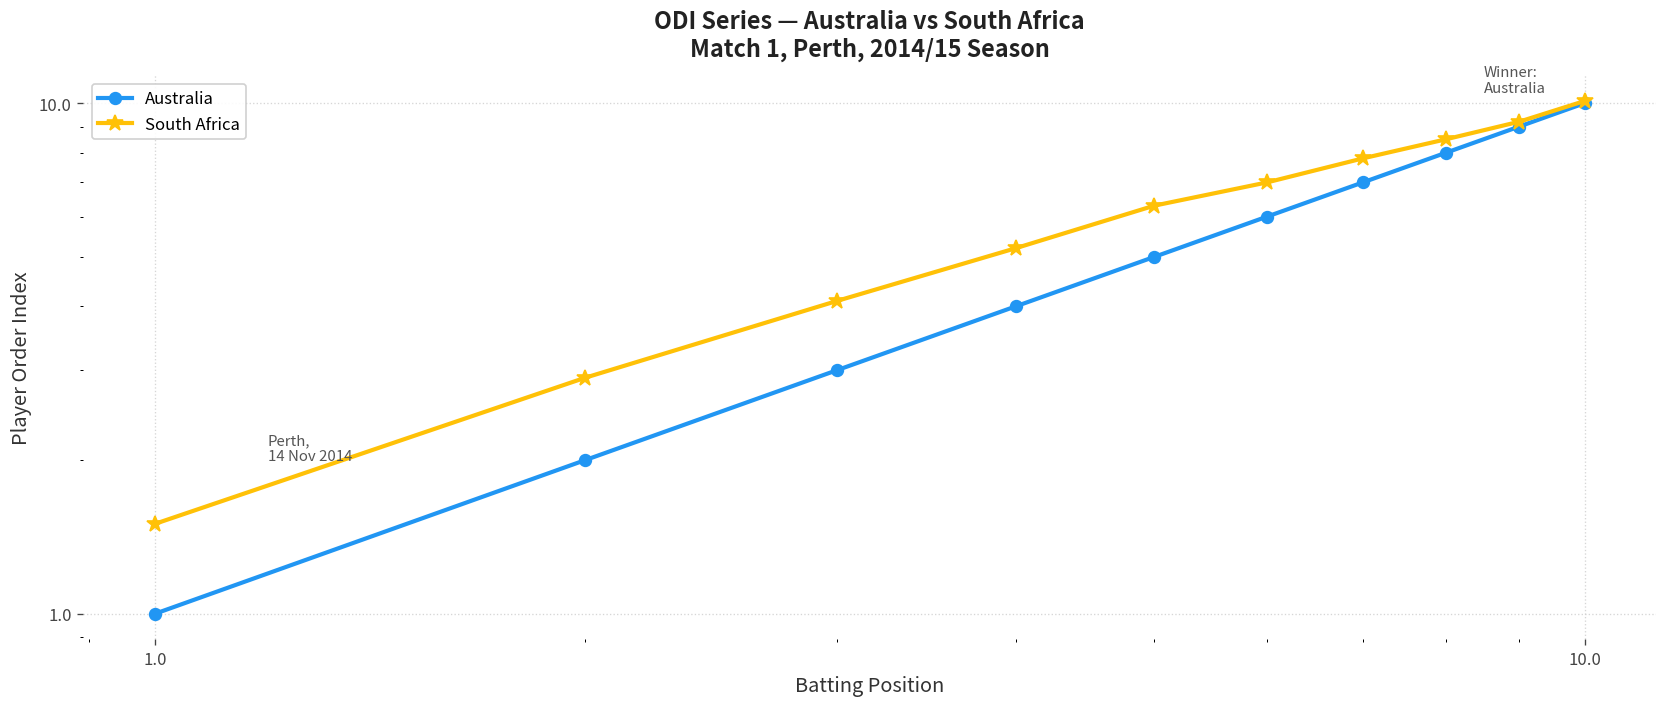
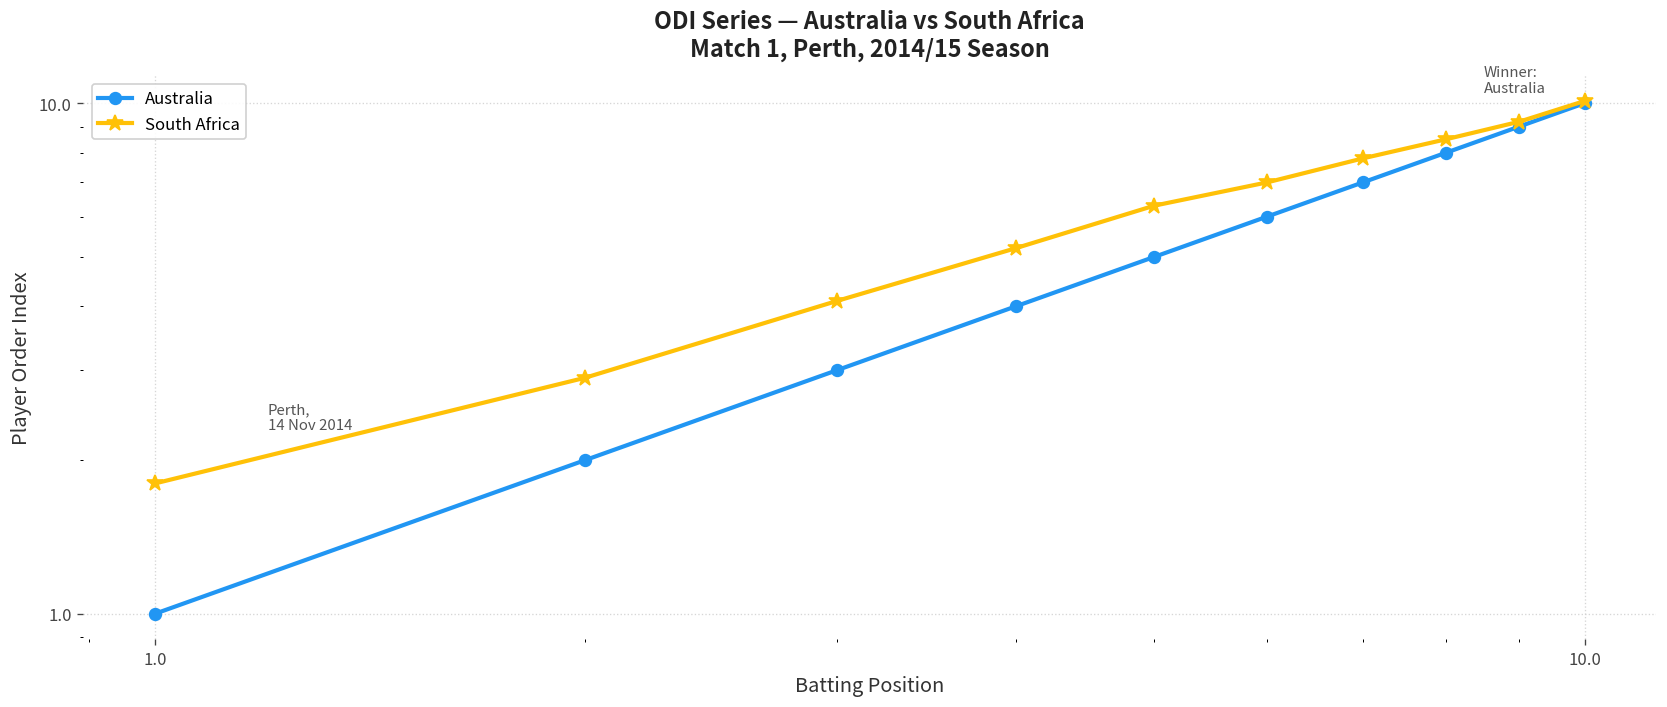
South Africa, 1.0: 1.5 -> 1.8
